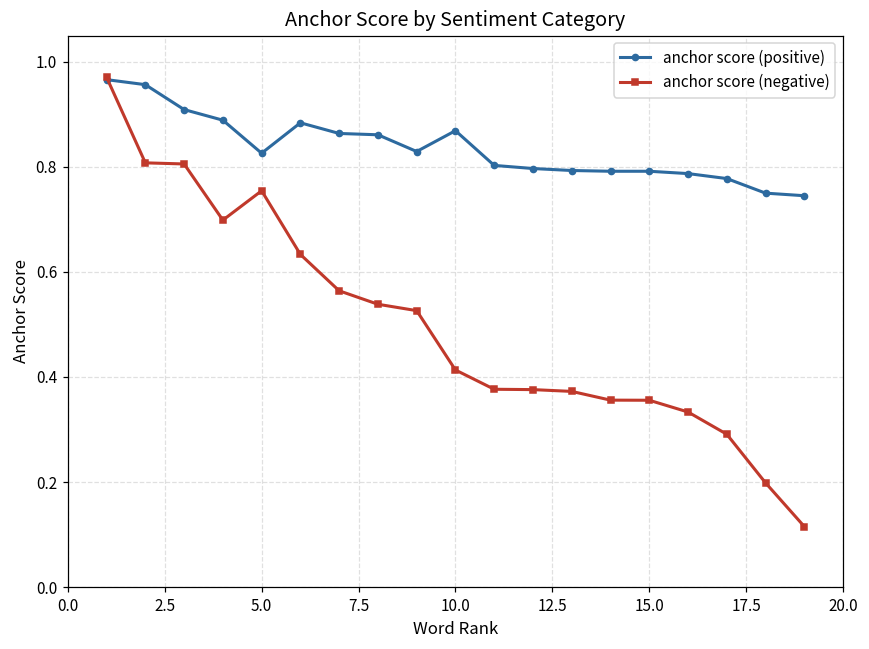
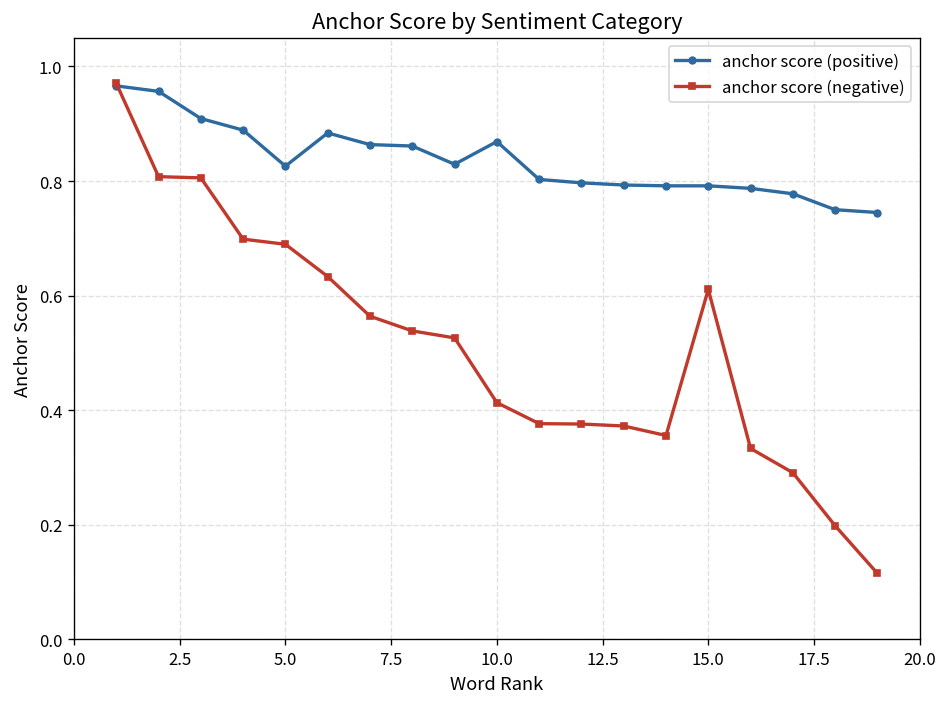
anchor score (negative), 5.0: 0.75 -> 0.69
anchor score (negative), 15.0: 0.36 -> 0.61
